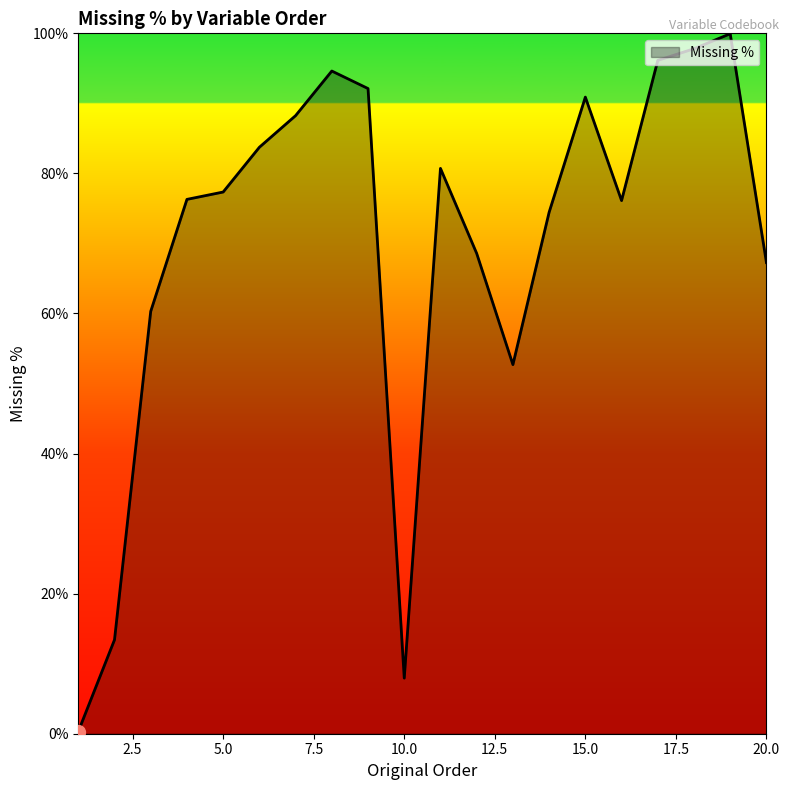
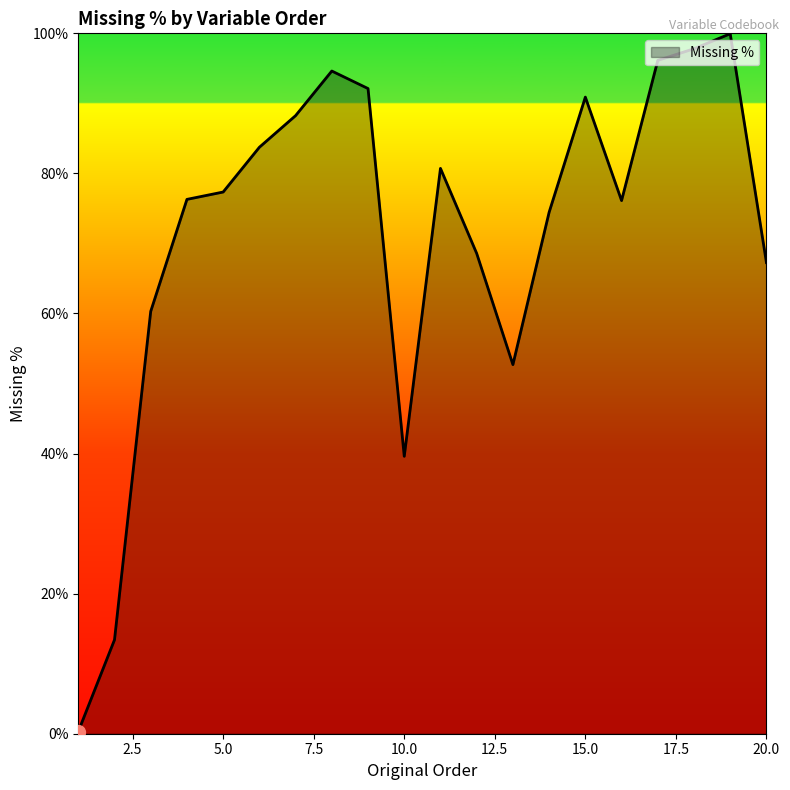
Missing %, 10.0: 8% -> 40%
